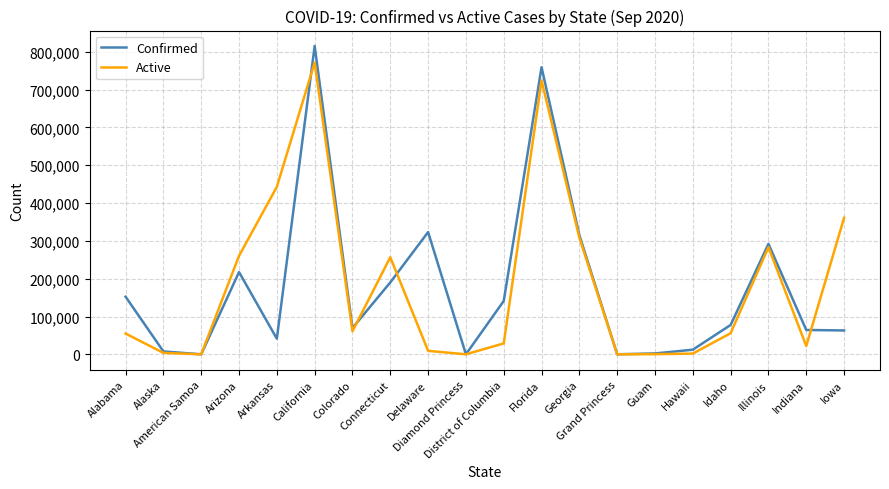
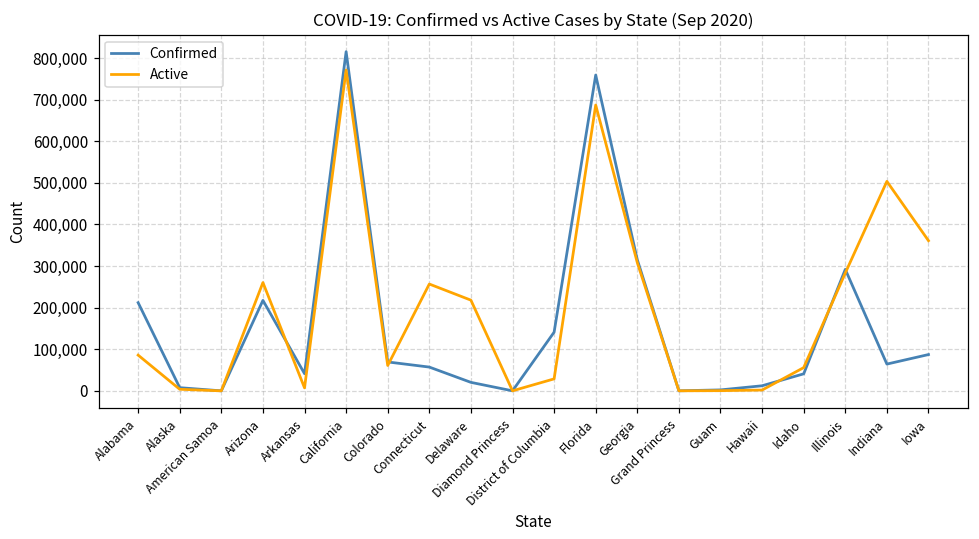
Confirmed, Alabama: 150,000 -> 210,000
Active, Alabama: 50,000 -> 90,000
Active, Arkansas: 440,000 -> 10,000
Confirmed, Connecticut: 190,000 -> 60,000
Confirmed, Delaware: 320,000 -> 20,000
Active, Delaware: 10,000 -> 220,000
Active, Florida: 720,000 -> 690,000
Confirmed, Idaho: 80,000 -> 40,000
Active, Indiana: 20,000 -> 500,000
Confirmed, Iowa: 60,000 -> 90,000
